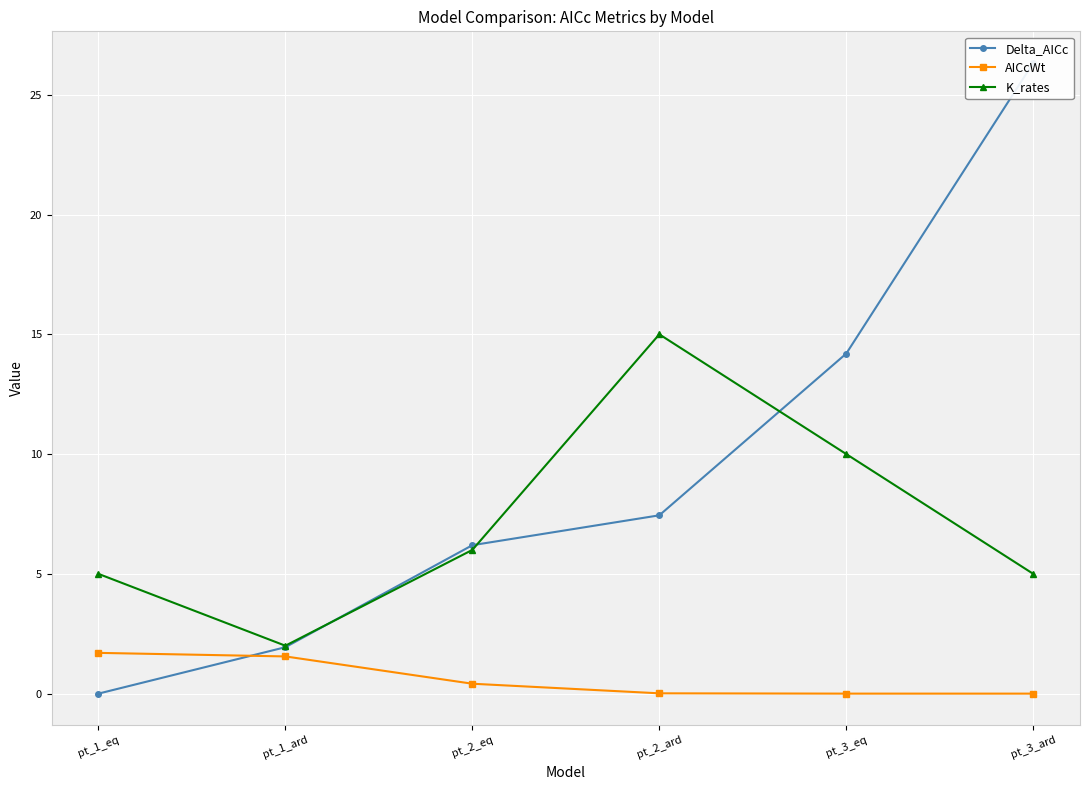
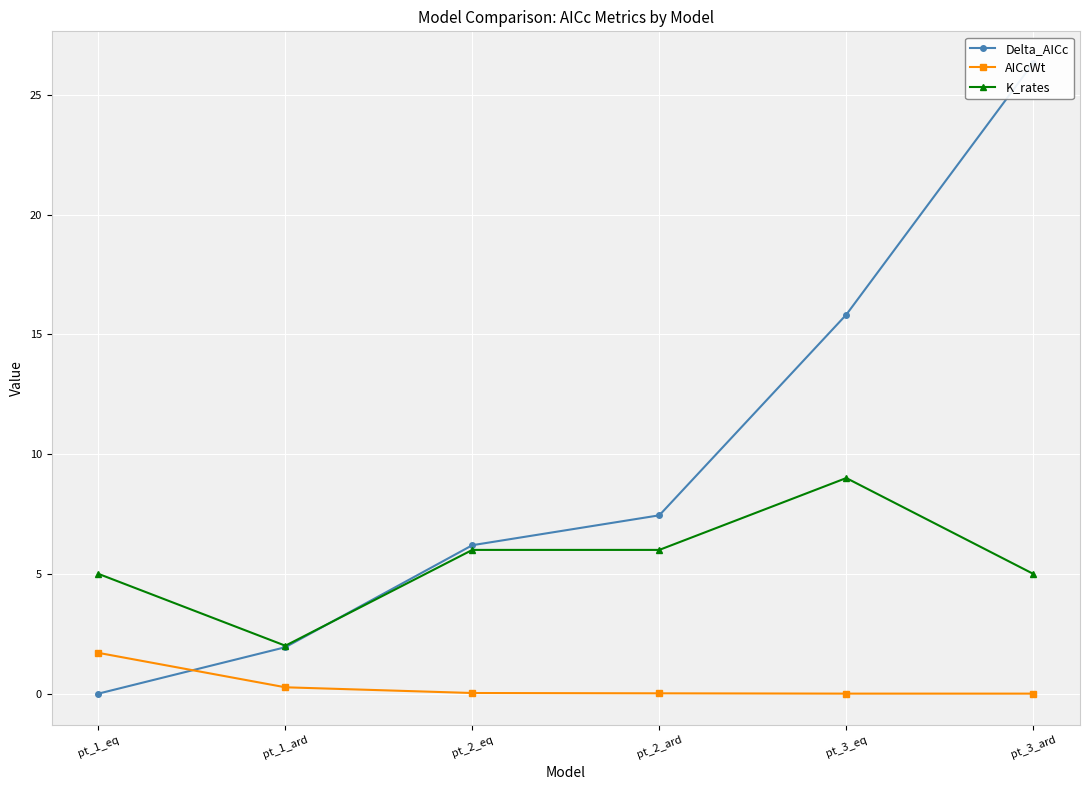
AICcWt, pt_1_ard: 1.6 -> 0.3
AICcWt, pt_2_eq: 0.4 -> 0.0
K_rates, pt_2_ard: 15 -> 6
Delta_AICc, pt_3_eq: 14.2 -> 15.8
K_rates, pt_3_eq: 10 -> 9
